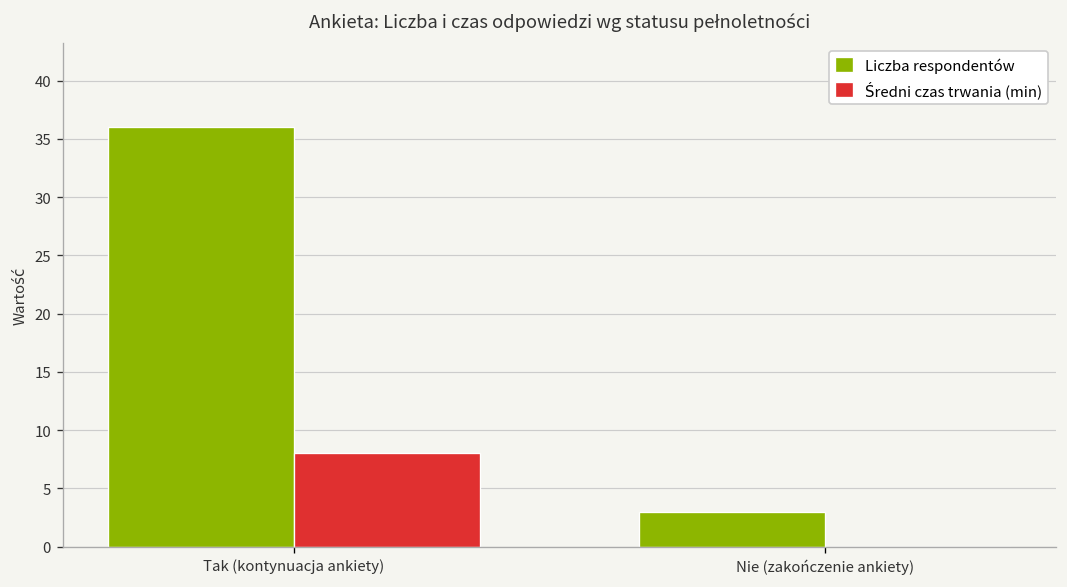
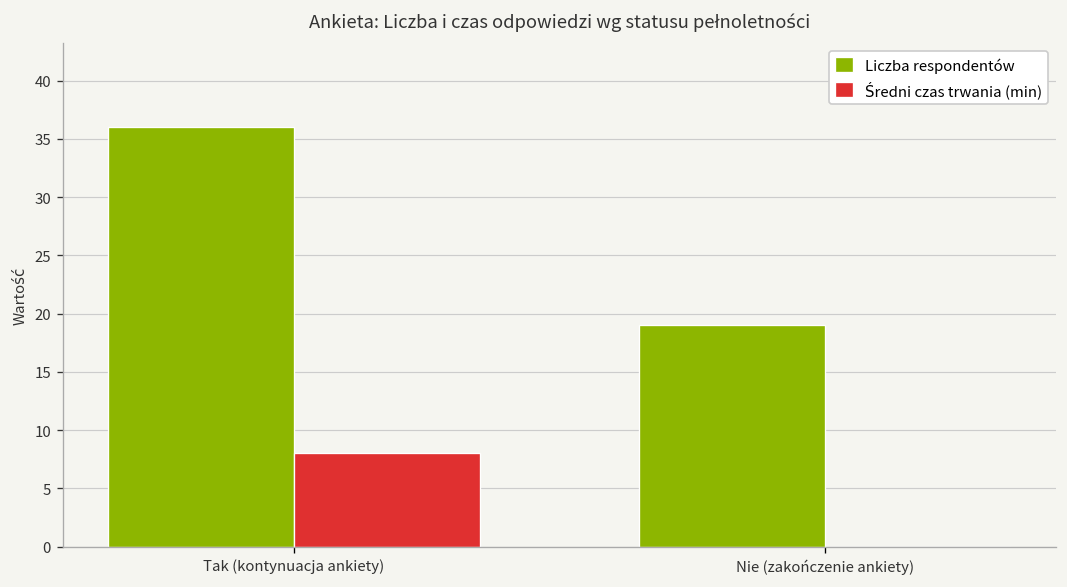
Liczba respondentów, Nie (zakończenie ankiety): 3 -> 19
